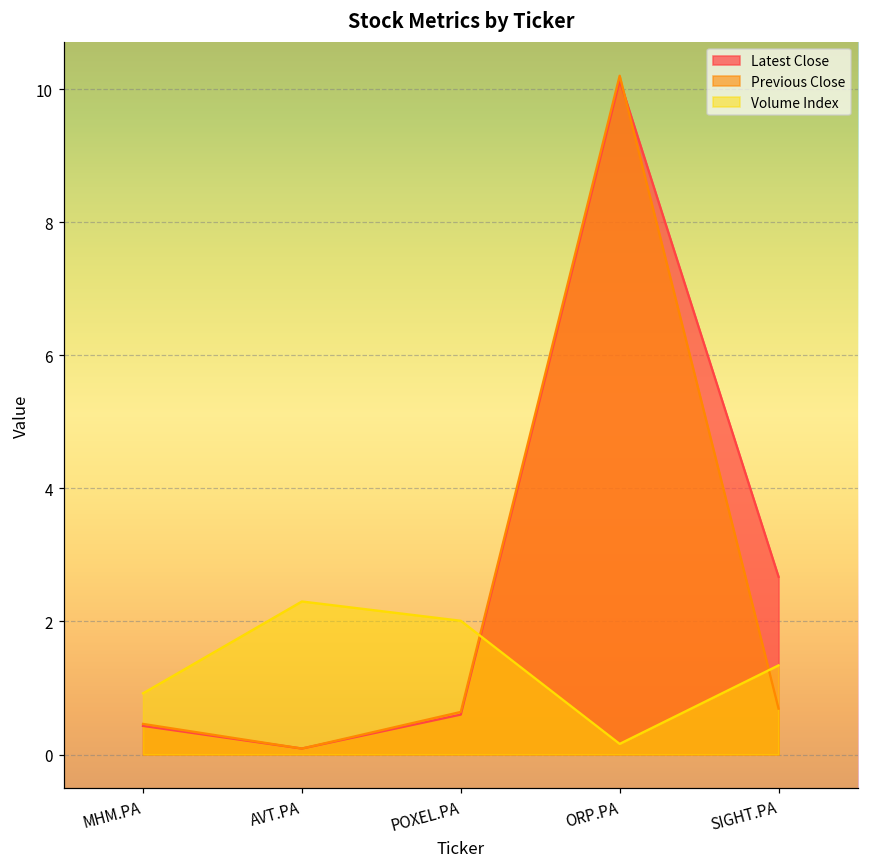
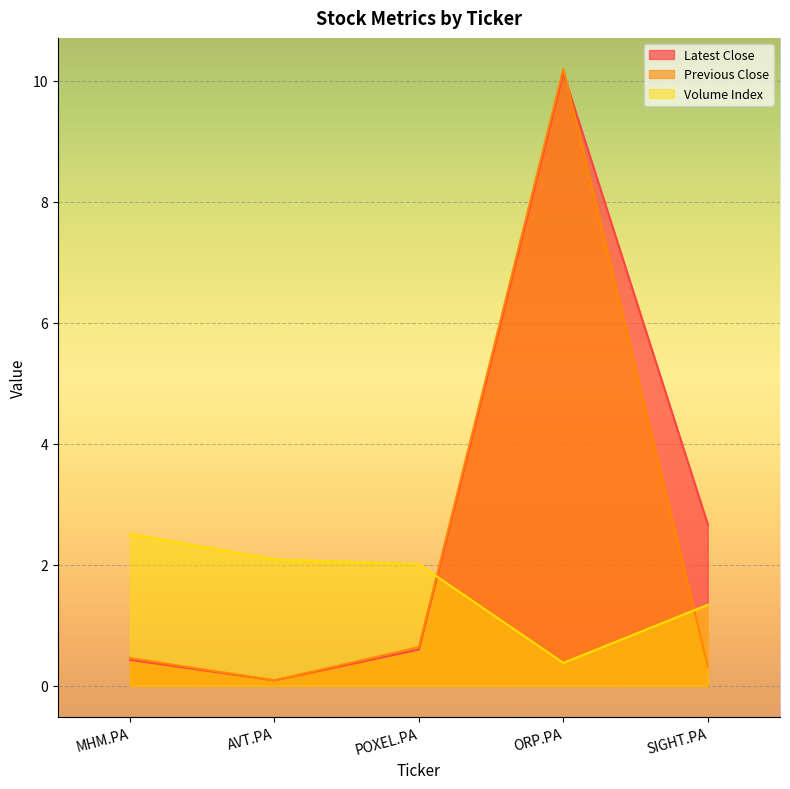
Volume Index, MHM.PA: 0.9 -> 2.5
Volume Index, AVT.PA: 2.3 -> 2.1
Volume Index, ORP.PA: 0.2 -> 0.4
Previous Close, SIGHT.PA: 0.7 -> 0.3
